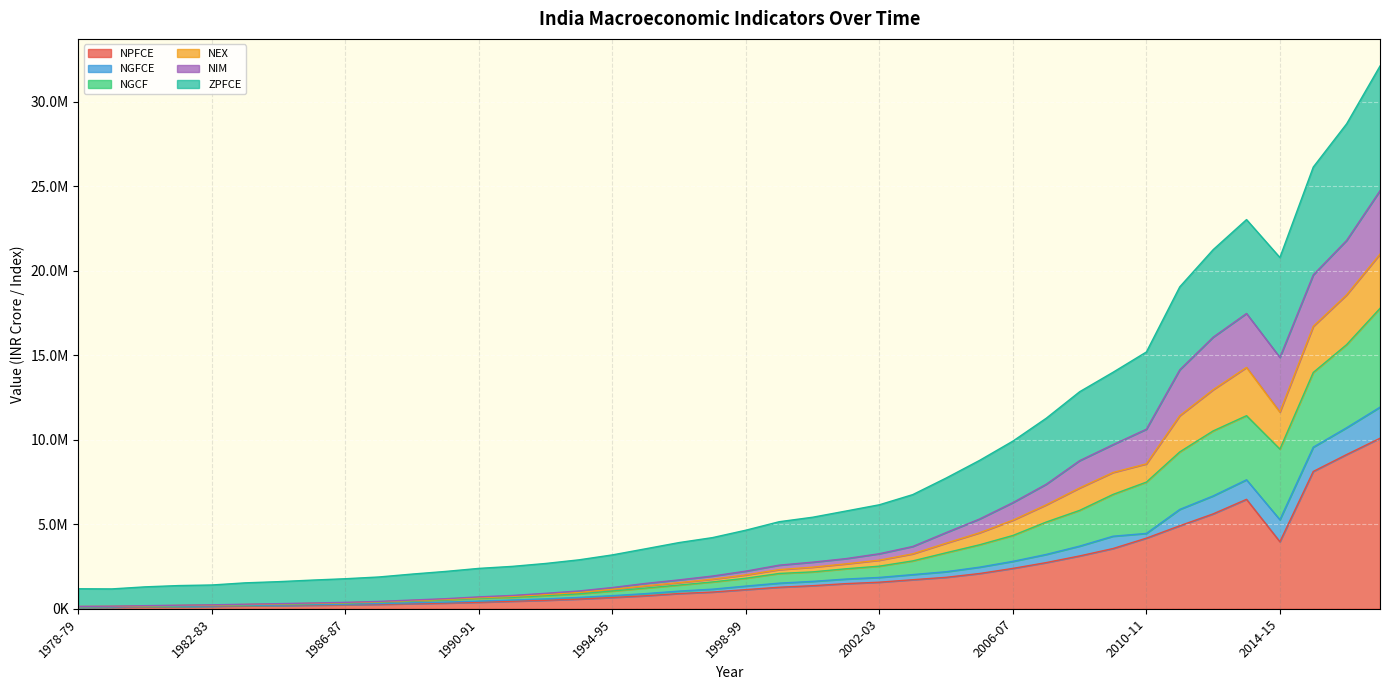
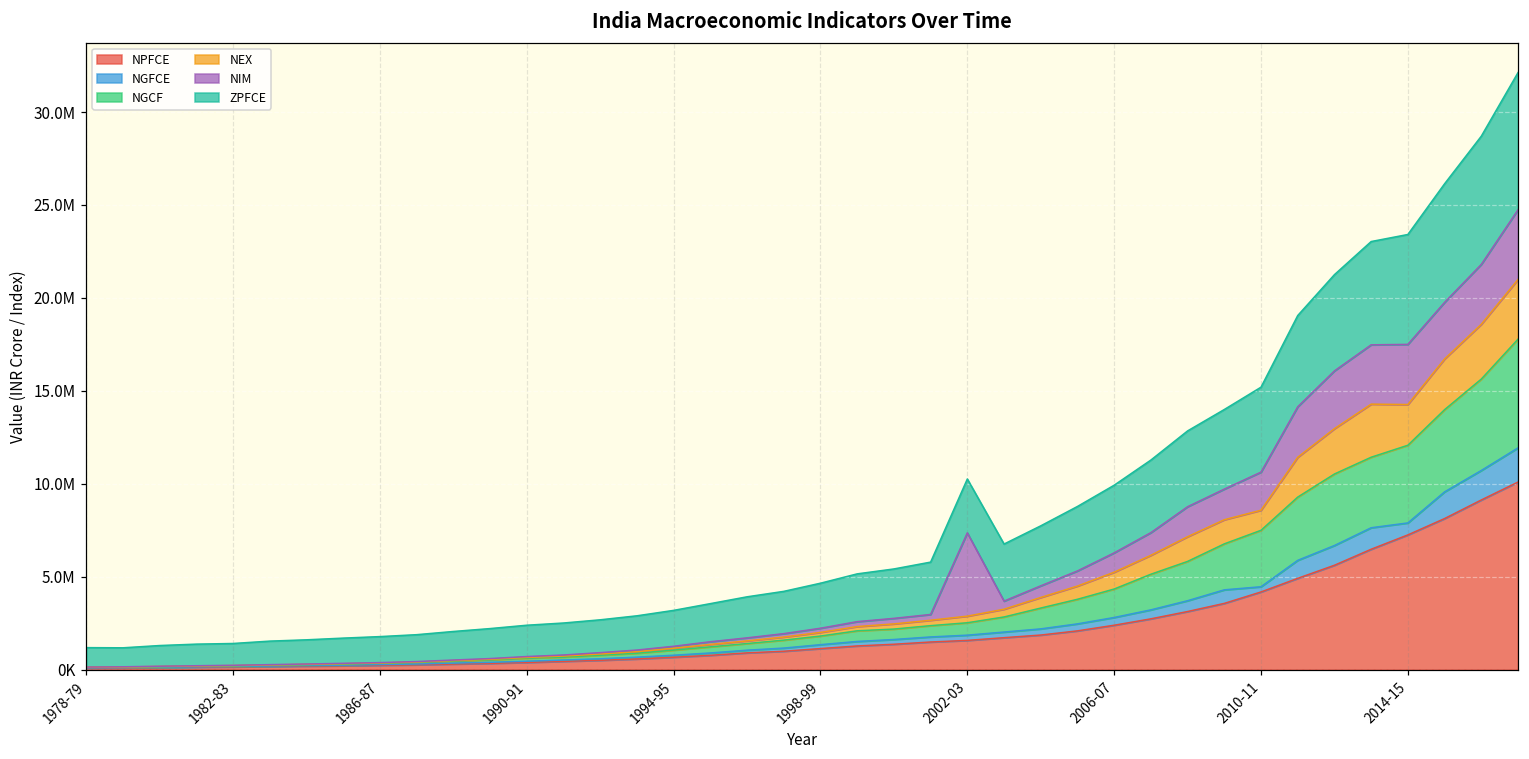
NIM, 2002-03: 400000 -> 4500000
NPFCE, 2014-15: 4000000 -> 7200000
NGFCE, 2014-15: 1300000 -> 600000
